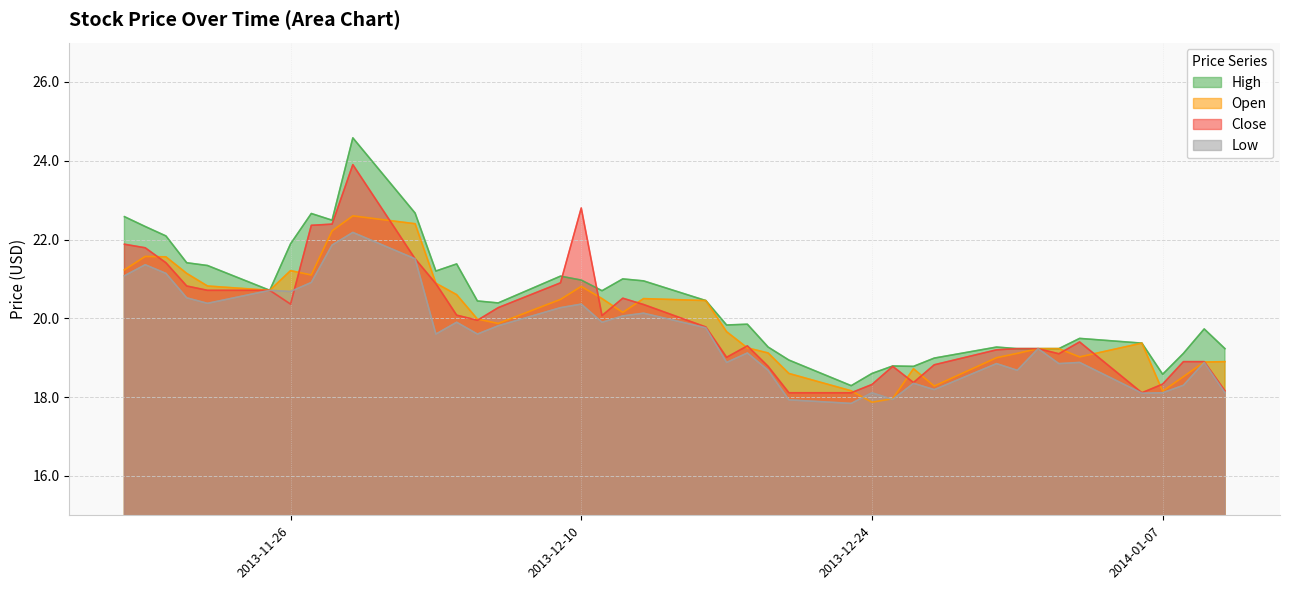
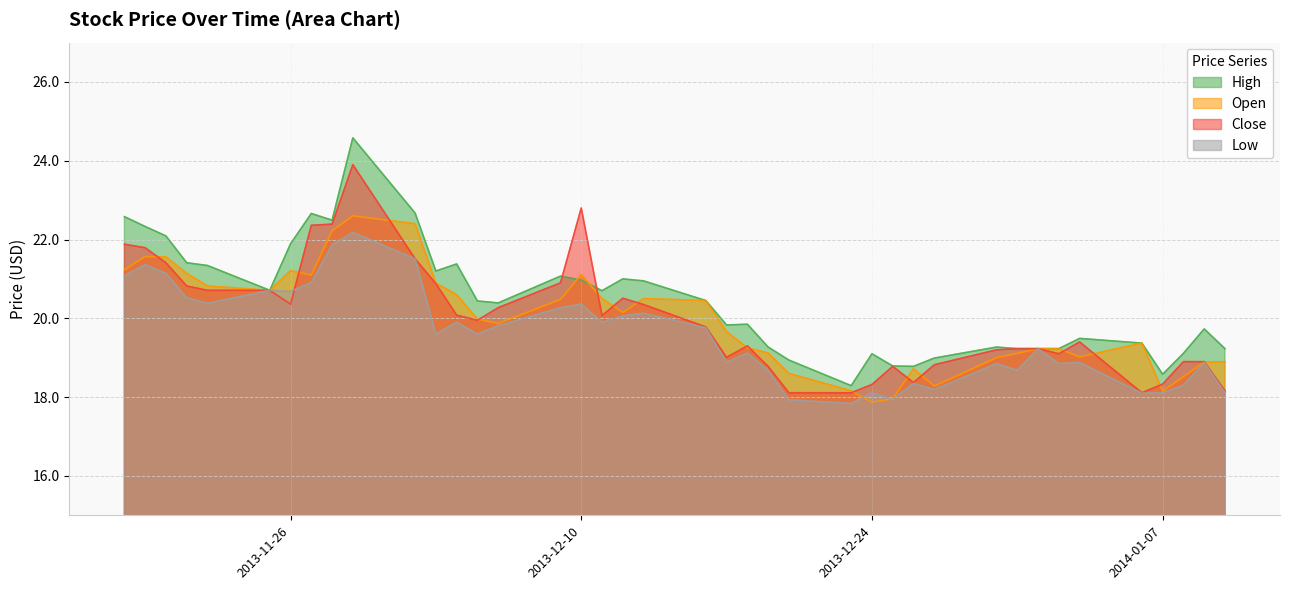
Open, 2013-12-10: 20.8 -> 21.1
High, 2013-12-24: 18.6 -> 19.1
